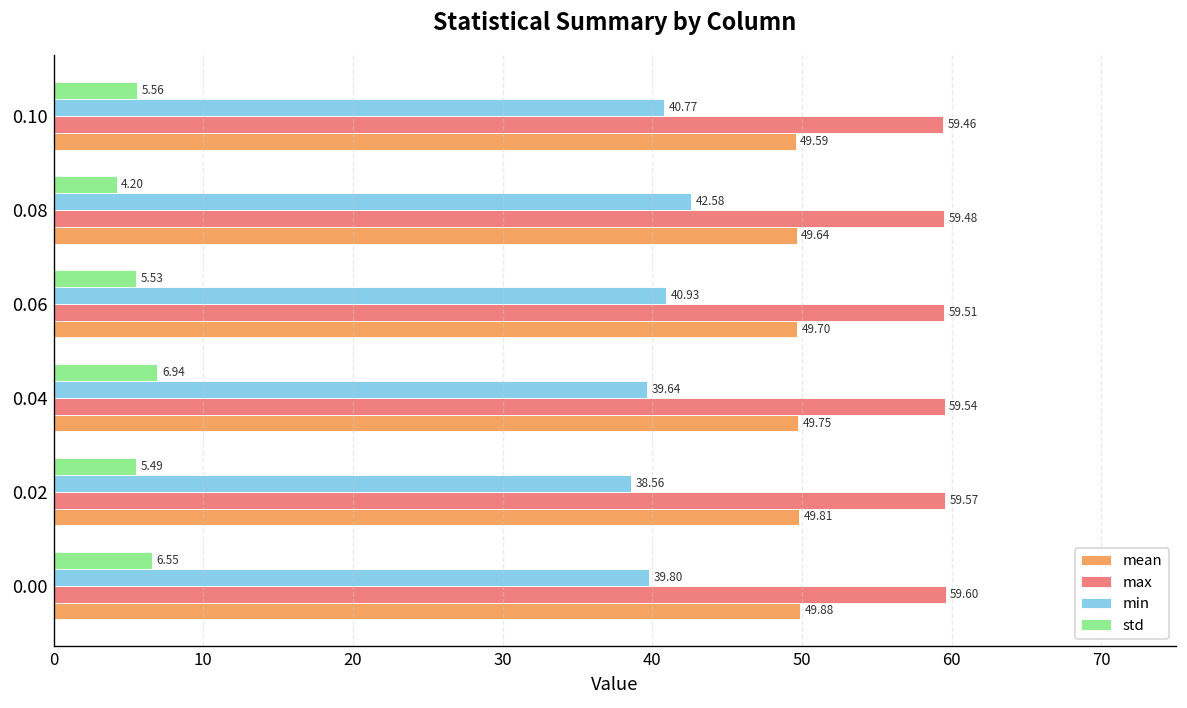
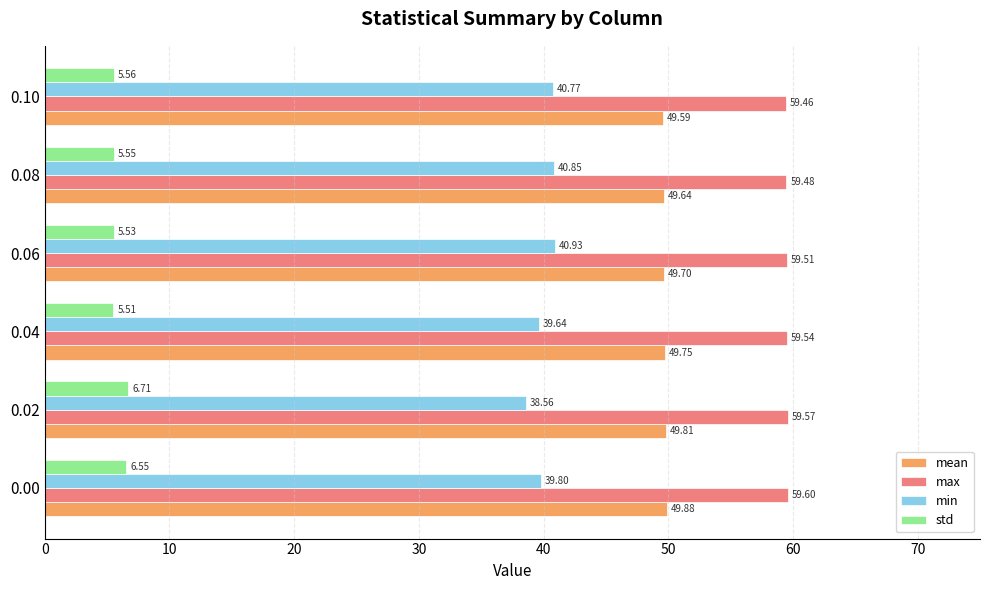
std, 0.08: 4.20 -> 5.55
min, 0.08: 42.58 -> 40.85
std, 0.04: 6.94 -> 5.51
std, 0.02: 5.49 -> 6.71
